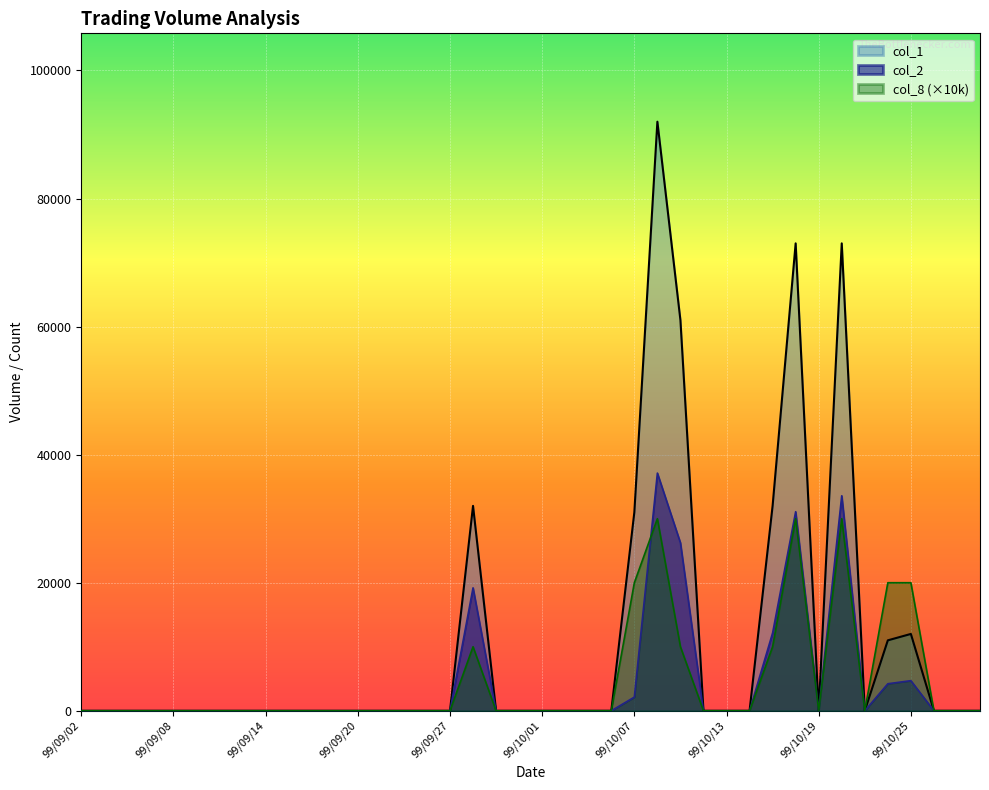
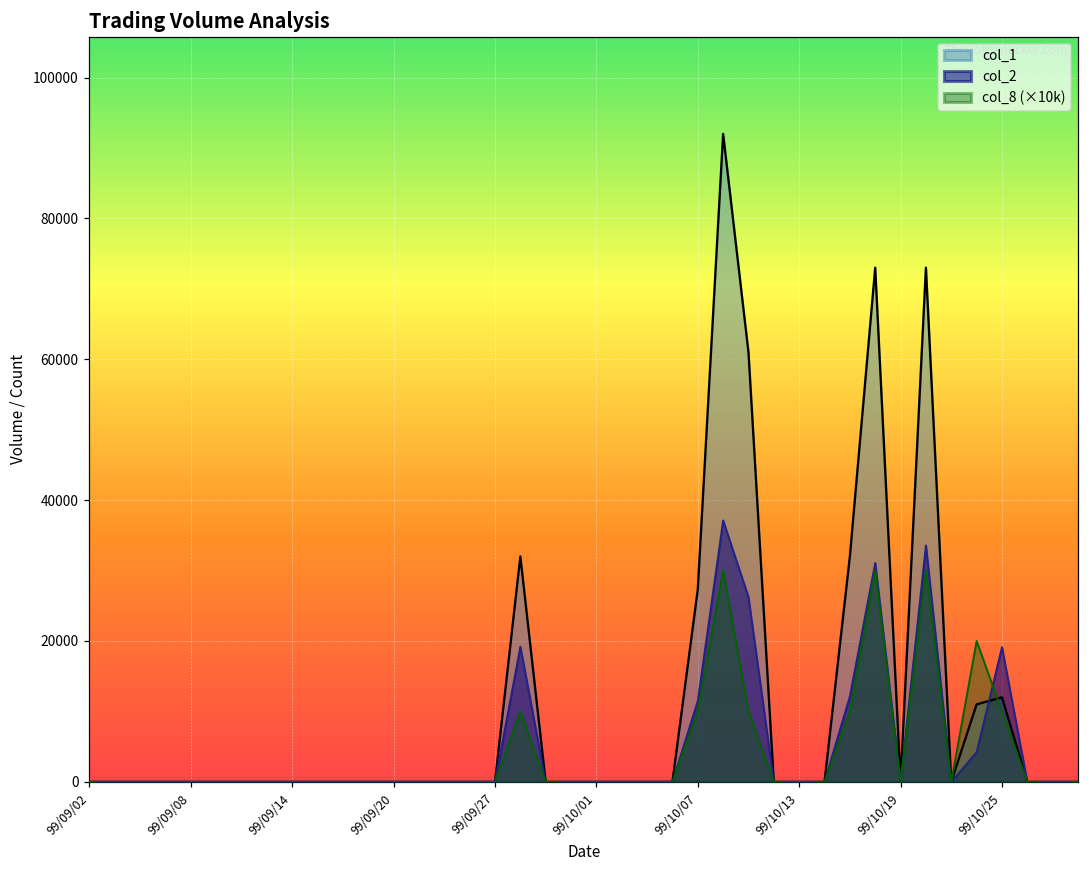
col_1, 99/10/07: 31000 -> 27000
col_2, 99/10/07: 2000 -> 12000
col_8 (×10k), 99/10/07: 20000 -> 10000
col_2, 99/10/25: 5000 -> 19000
col_8 (×10k), 99/10/25: 20000 -> 10000
